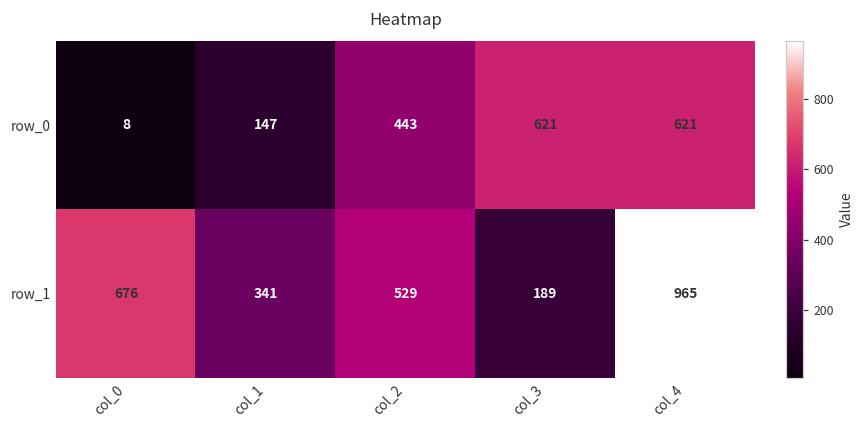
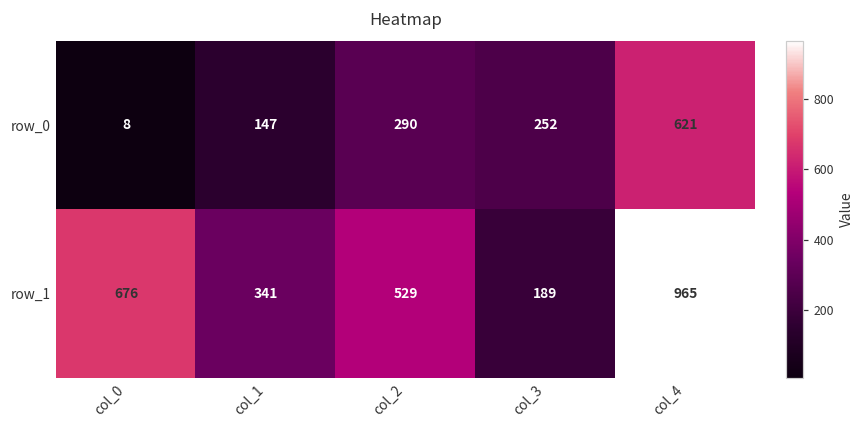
row_0, col_2: 443 -> 290
row_0, col_3: 621 -> 252
